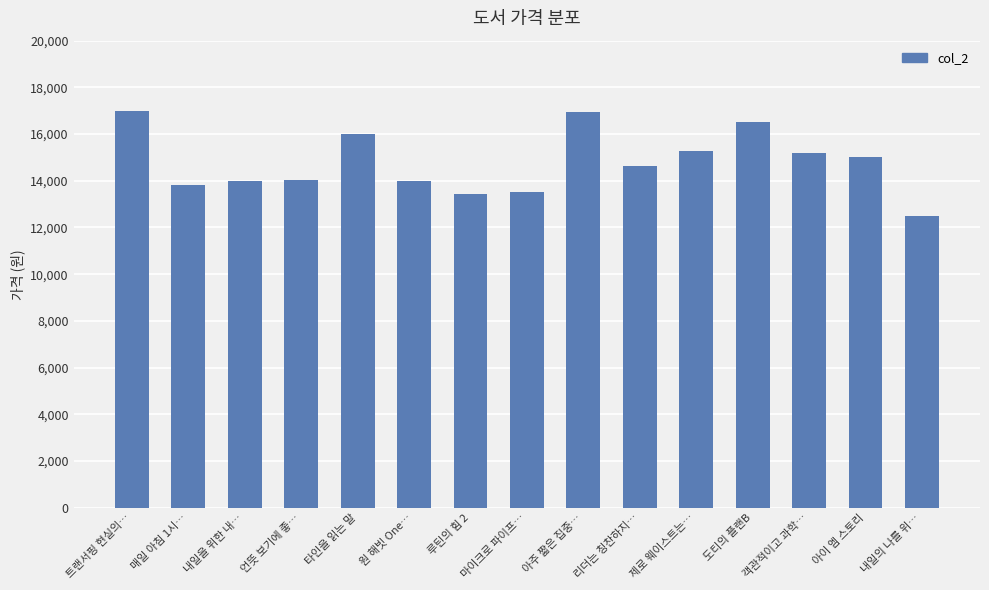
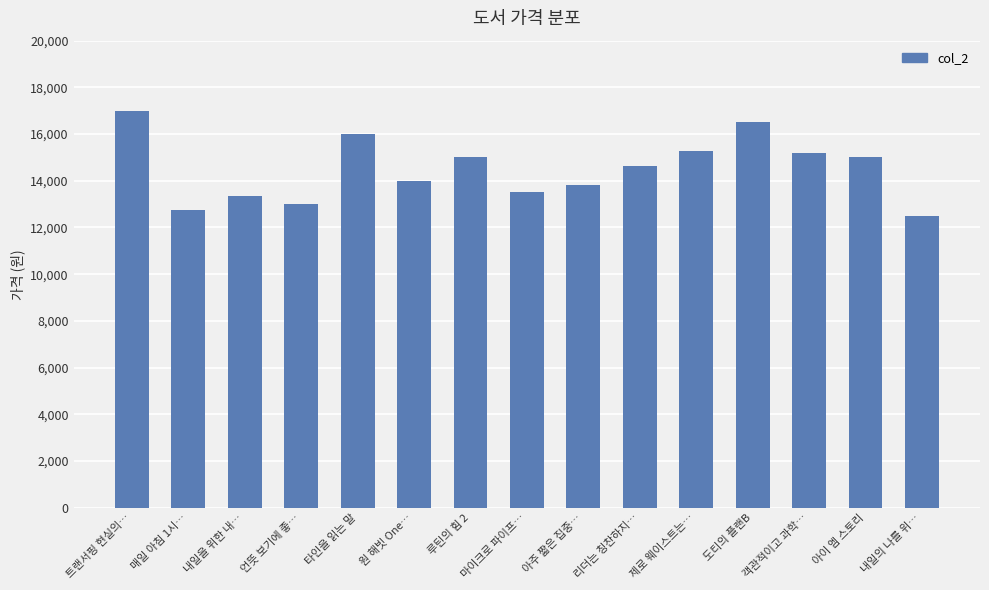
매일 아침 1시…: 13,800 -> 12,800
내일을 위한 내…: 14,000 -> 13,400
언뜻 보기에 좋…: 14,100 -> 13,000
루틴의 힘 2: 13,400 -> 15,000
아주 짧은 집중…: 17,000 -> 13,800
